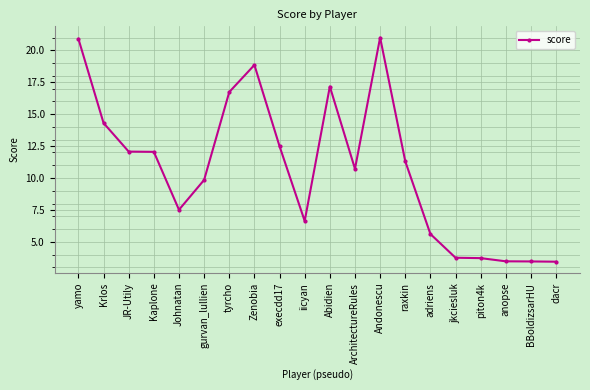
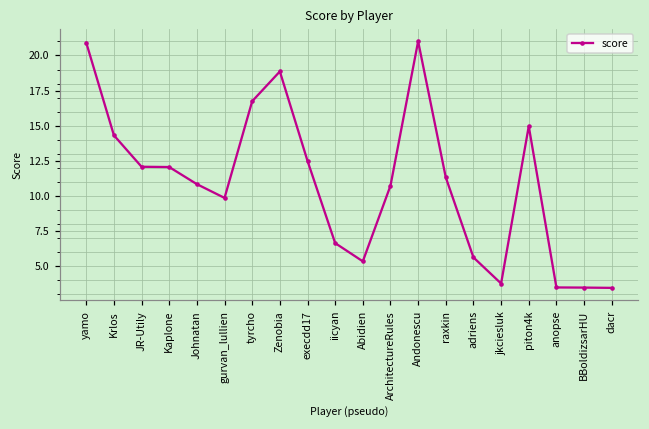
Johnatan: 7.5 -> 10.8
Abidien: 17.2 -> 5.3
piton4k: 3.7 -> 15.0
